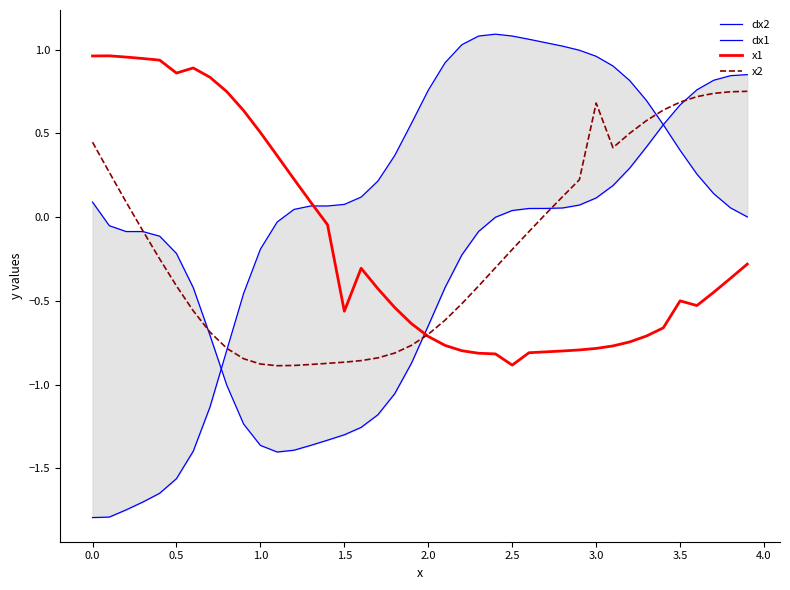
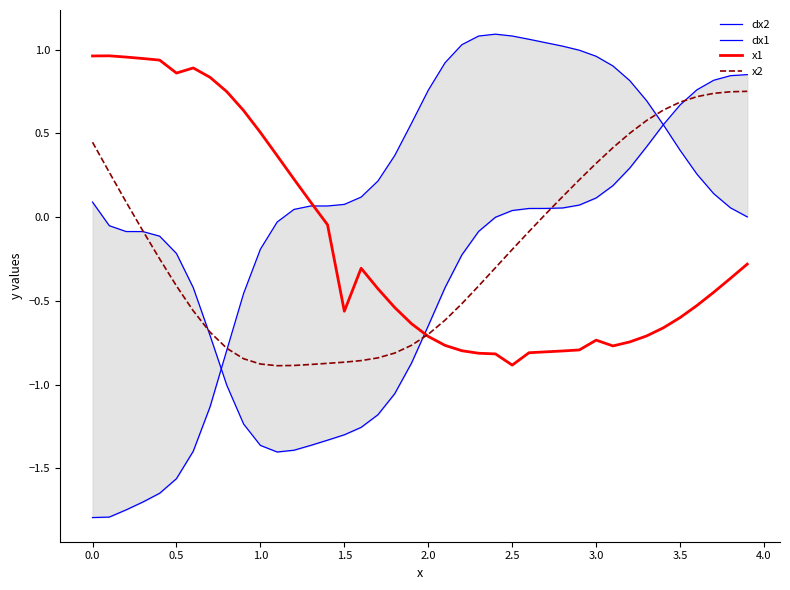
x1, 3.0: -0.78 -> -0.73
x2, 3.0: 0.68 -> 0.32
x1, 3.5: -0.50 -> -0.60
